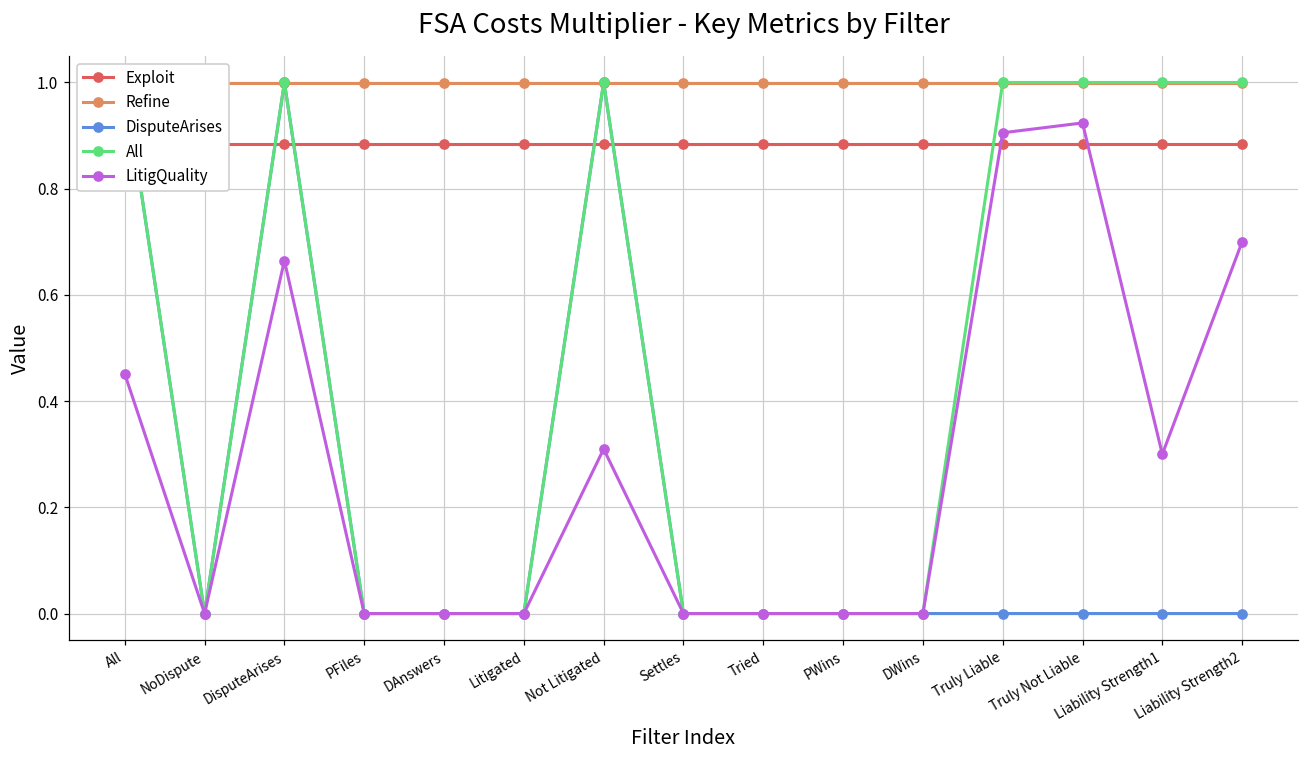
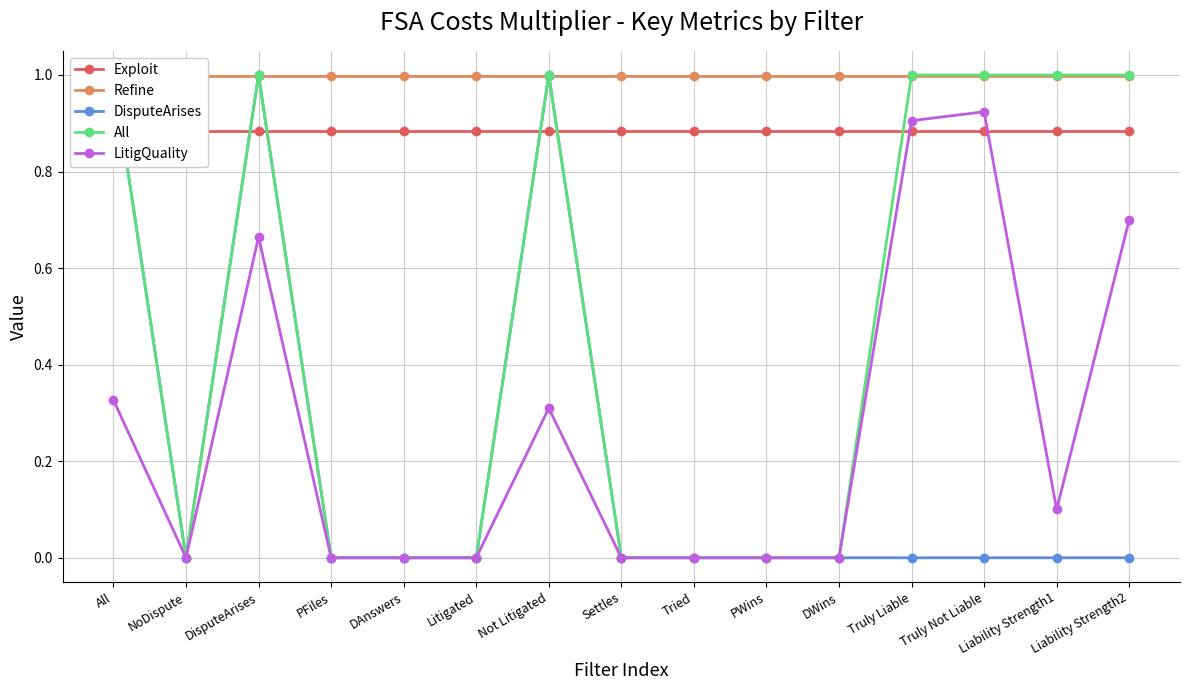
LitigQuality, All: 0.45 -> 0.33
LitigQuality, Liability Strength1: 0.3 -> 0.1
